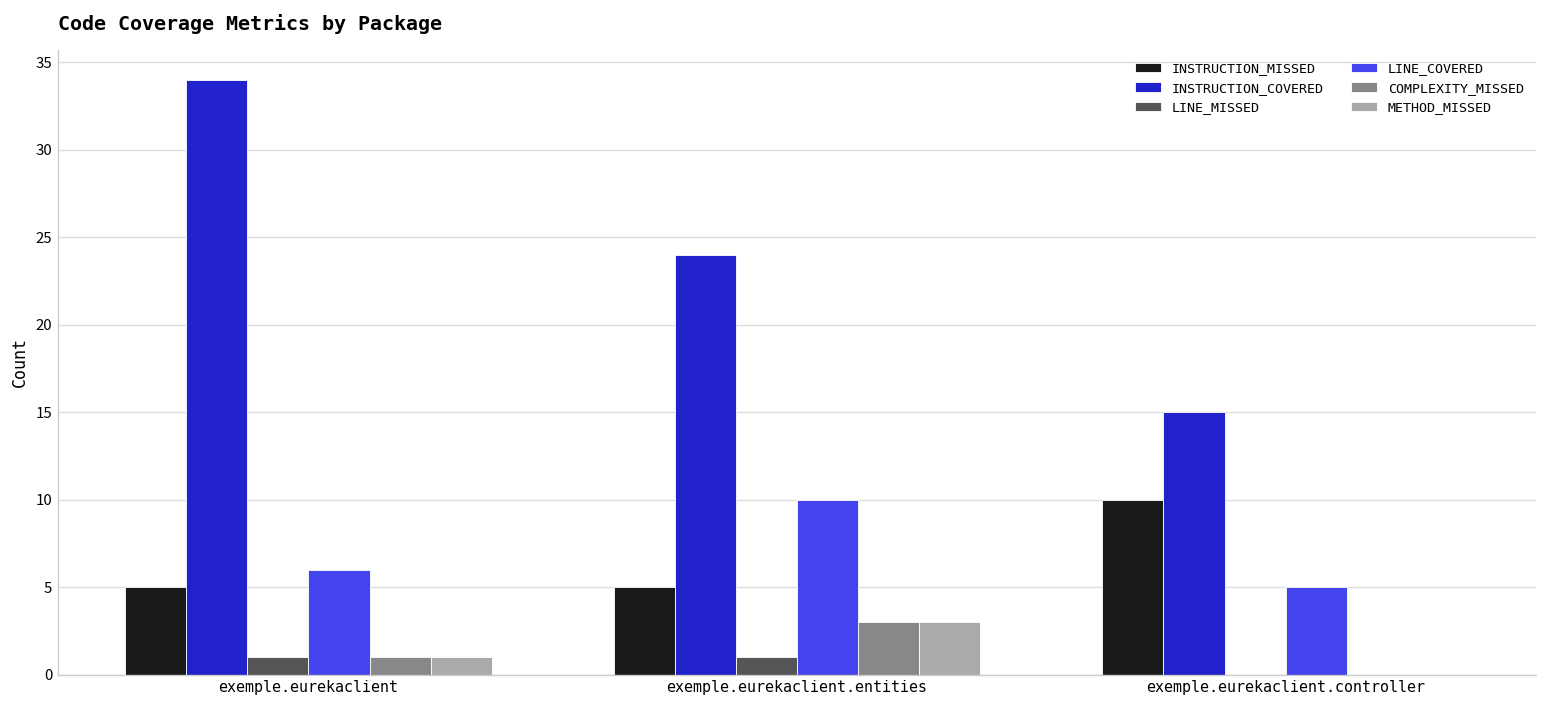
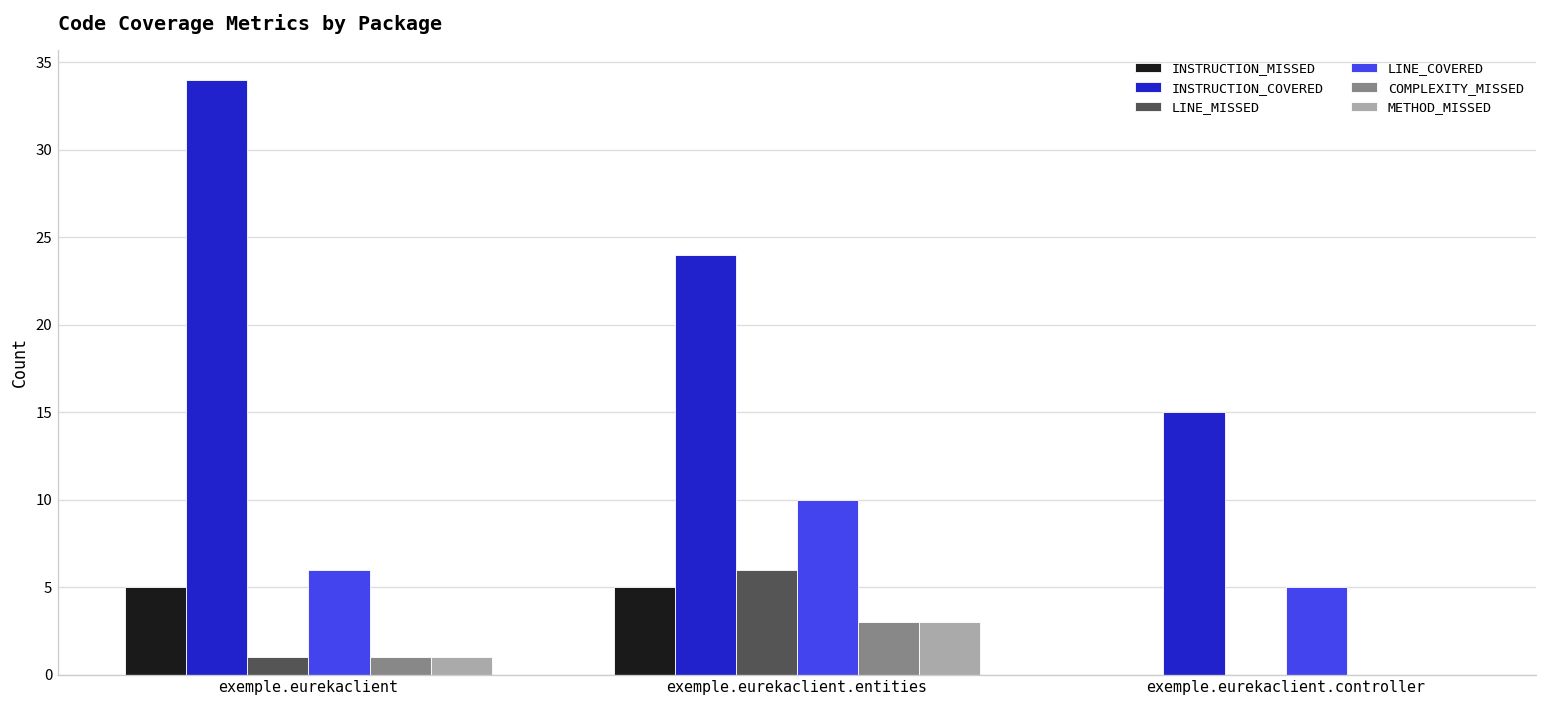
LINE_MISSED, exemple.eurekaclient.entities: 1 -> 6
INSTRUCTION_MISSED, exemple.eurekaclient.controller: 10 -> 0
